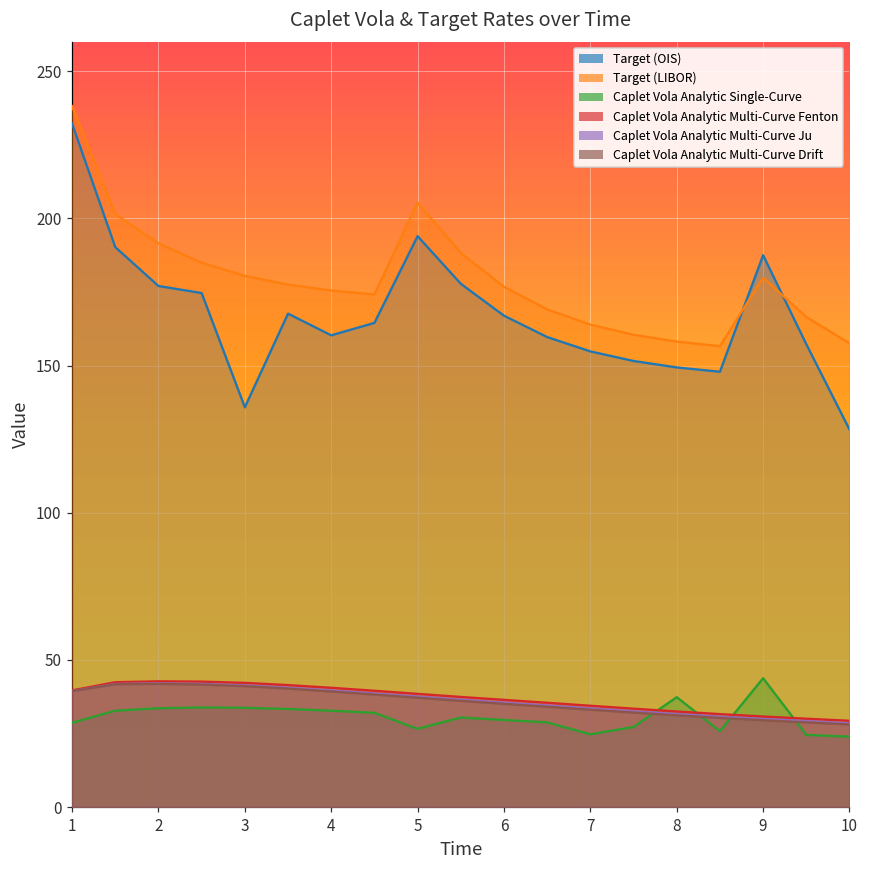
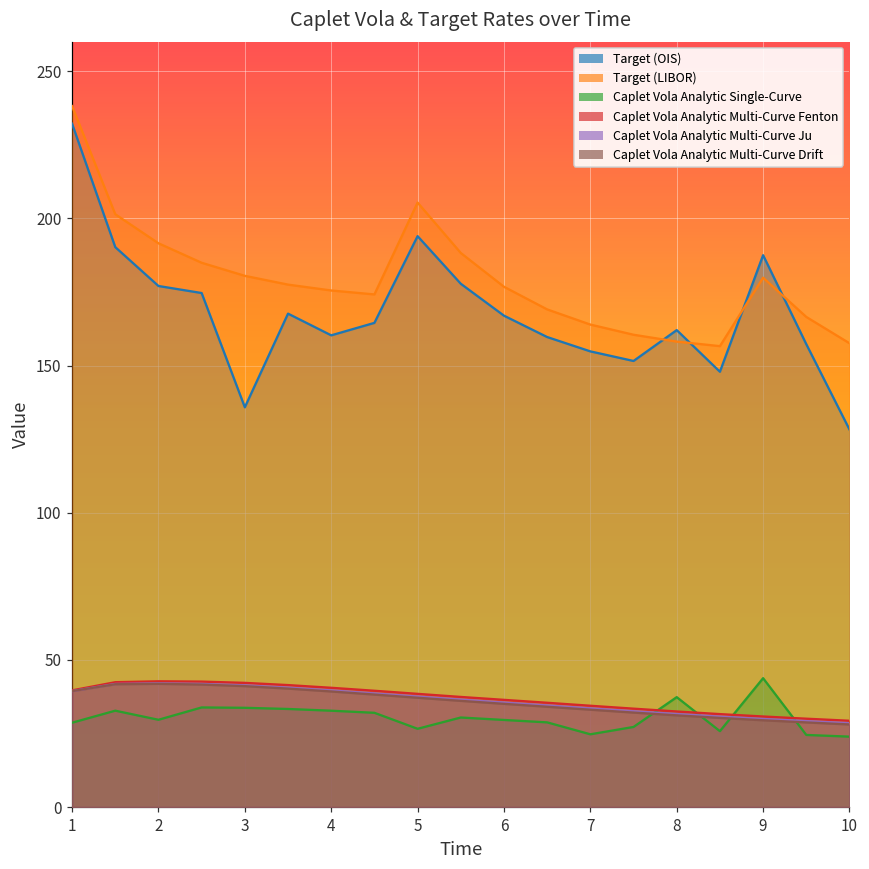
Caplet Vola Analytic Single-Curve, 2: 34 -> 30
Target (OIS), 8: 149 -> 162
